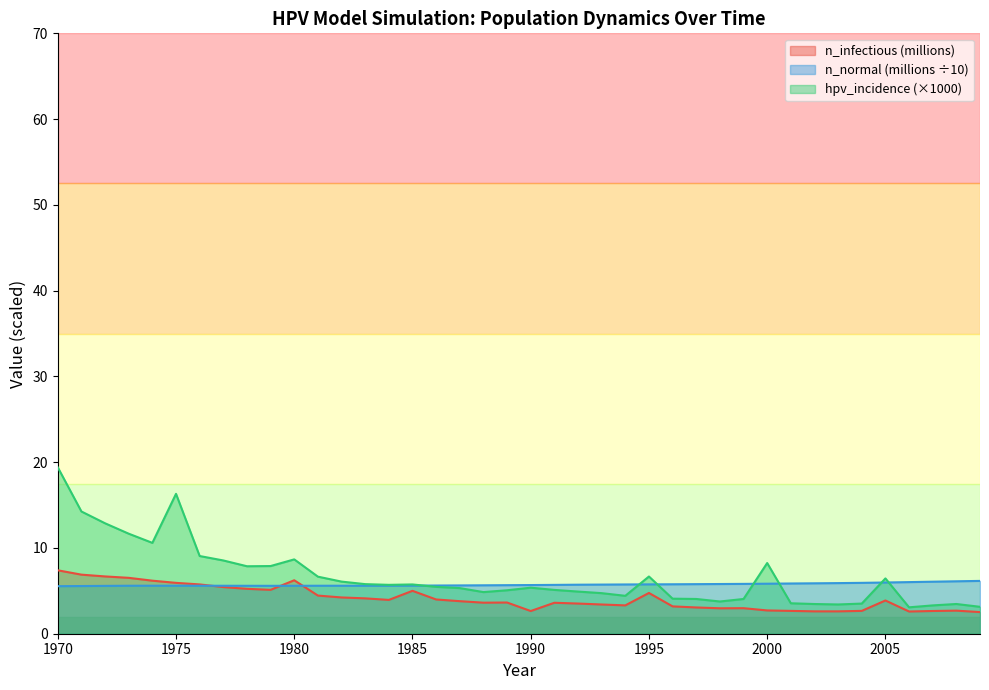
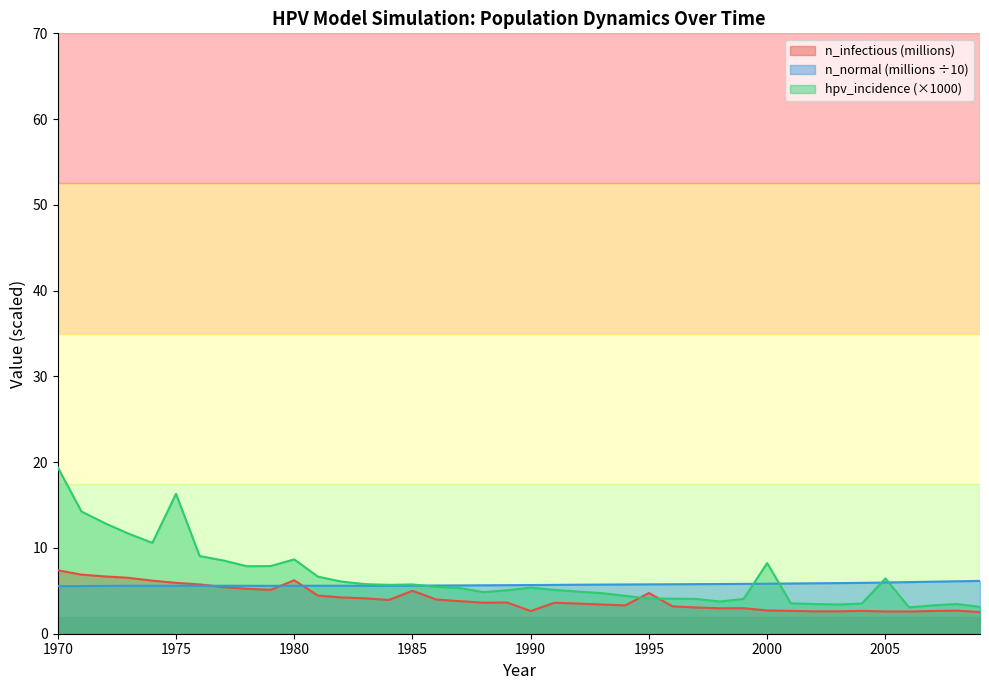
hpv_incidence (×1000), 1995: 7 -> 4
n_infectious (millions), 2005: 4 -> 3
